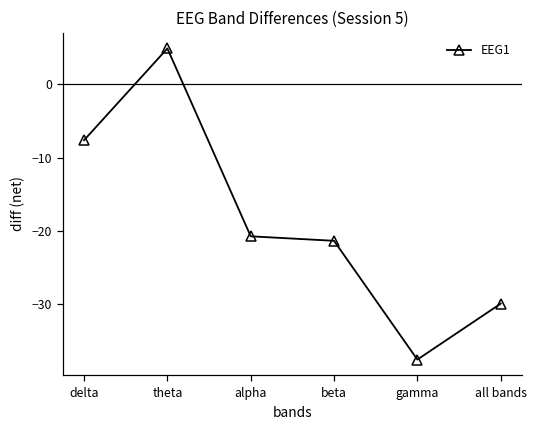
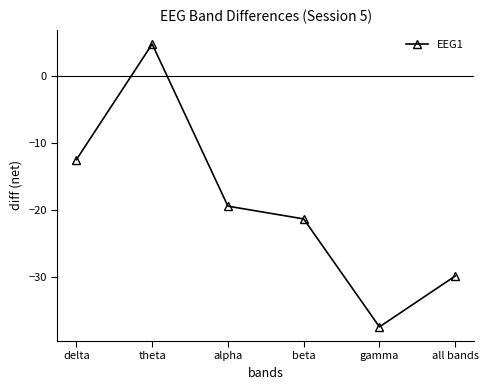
delta: -8 -> -12
alpha: -21 -> -19
